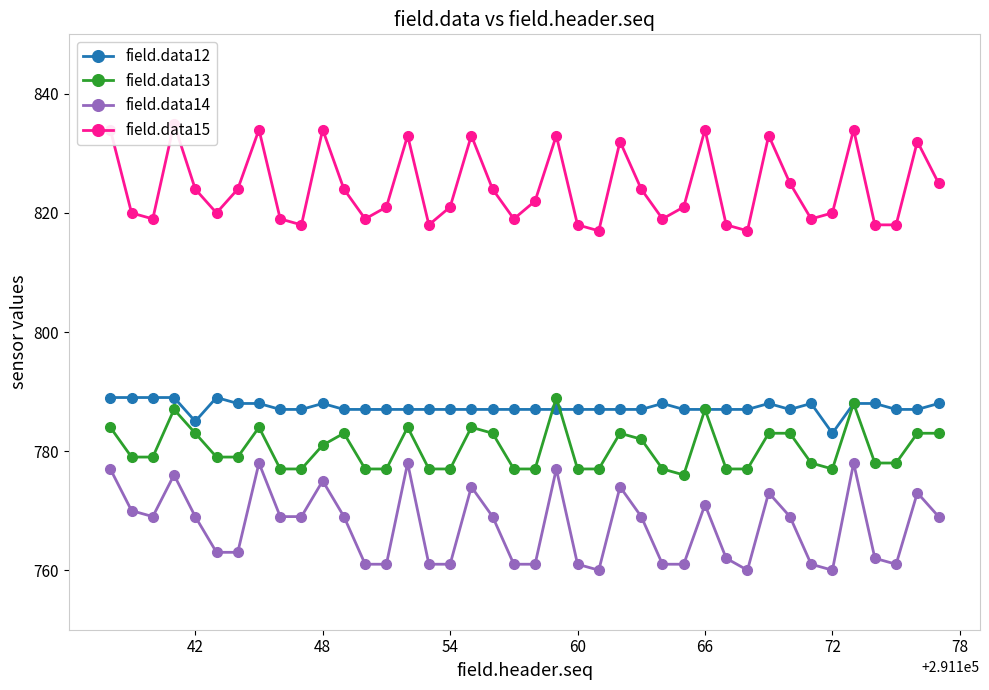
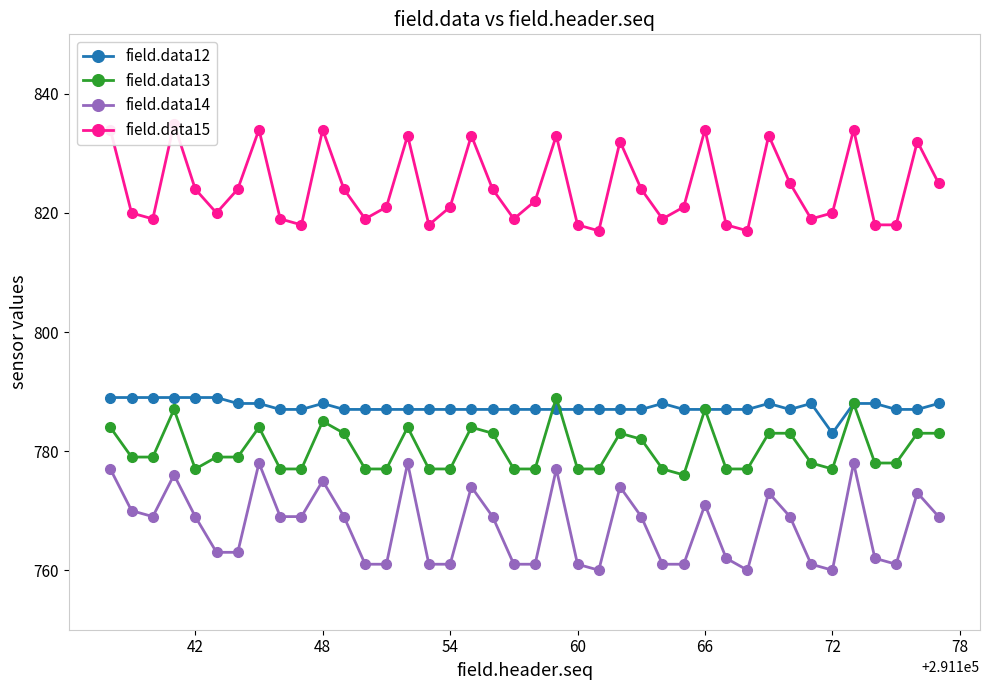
field.data12, 42: 785 -> 789
field.data13, 42: 783 -> 777
field.data13, 48: 781 -> 785
